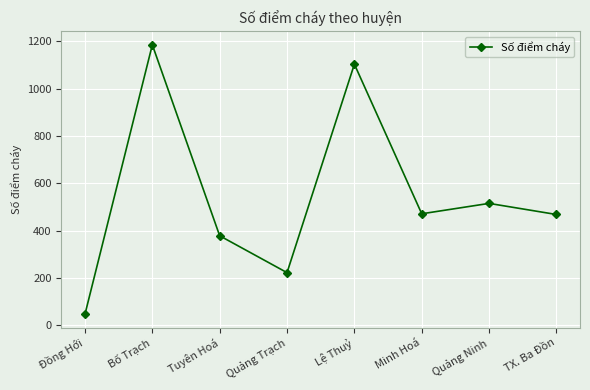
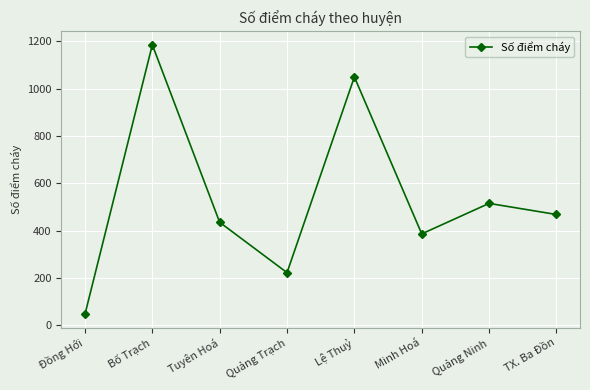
Tuyên Hoá: 380 -> 440
Lệ Thuỷ: 1100 -> 1050
Minh Hoá: 470 -> 390
